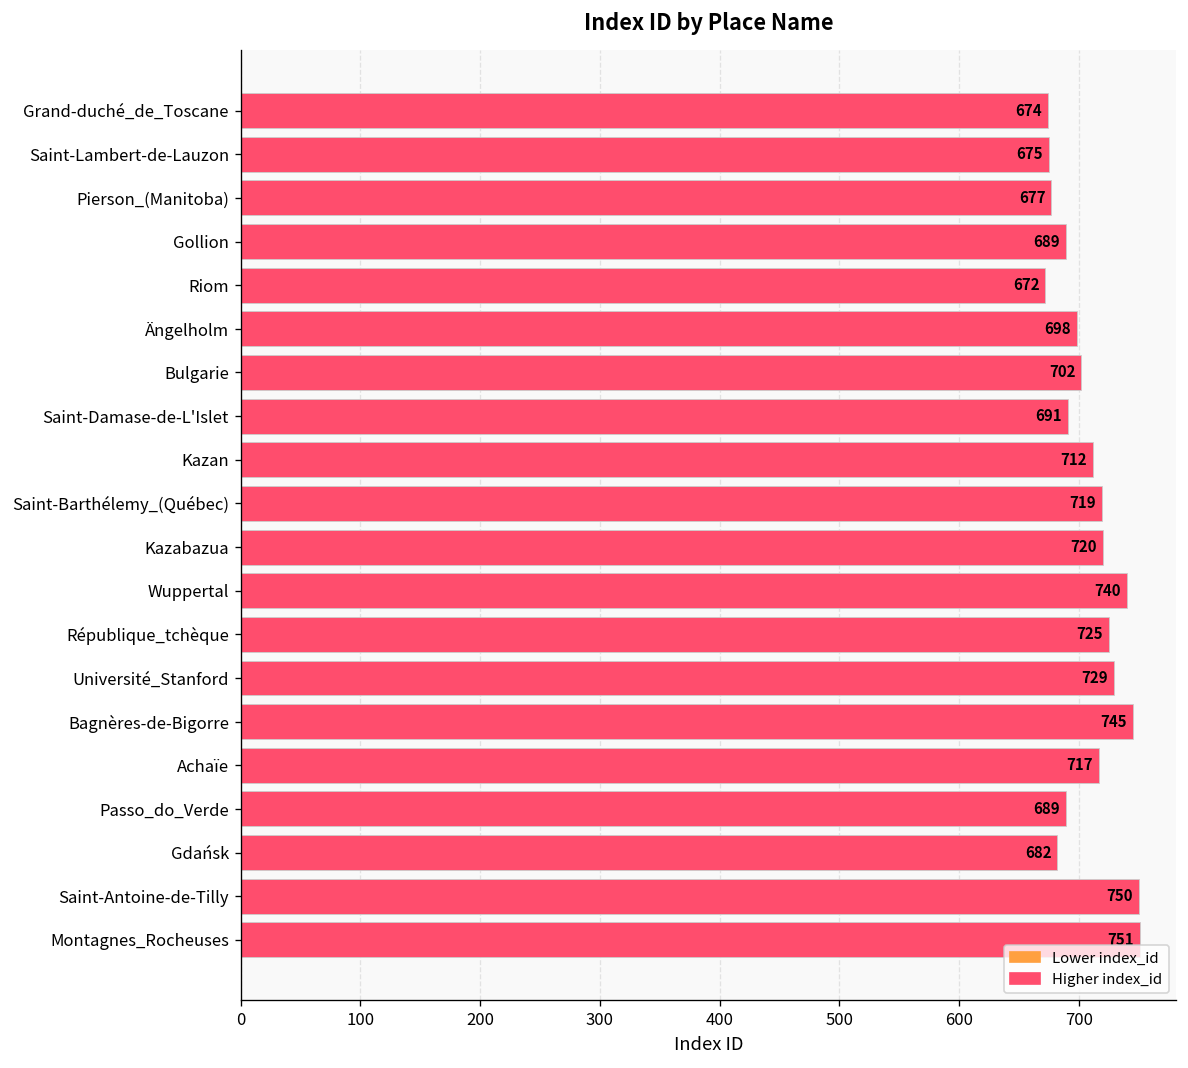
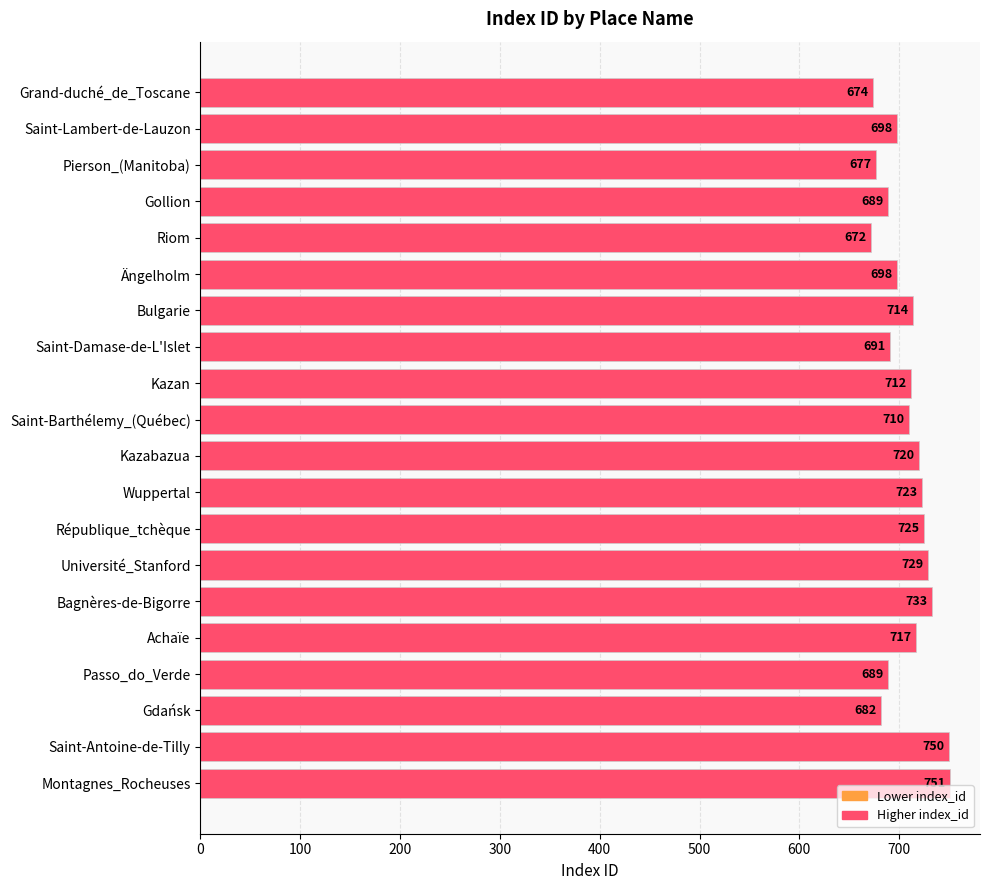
Saint-Lambert-de-Lauzon: 675 -> 698
Bulgarie: 702 -> 714
Saint-Barthélemy_(Québec): 719 -> 710
Wuppertal: 740 -> 723
Bagnères-de-Bigorre: 745 -> 733
